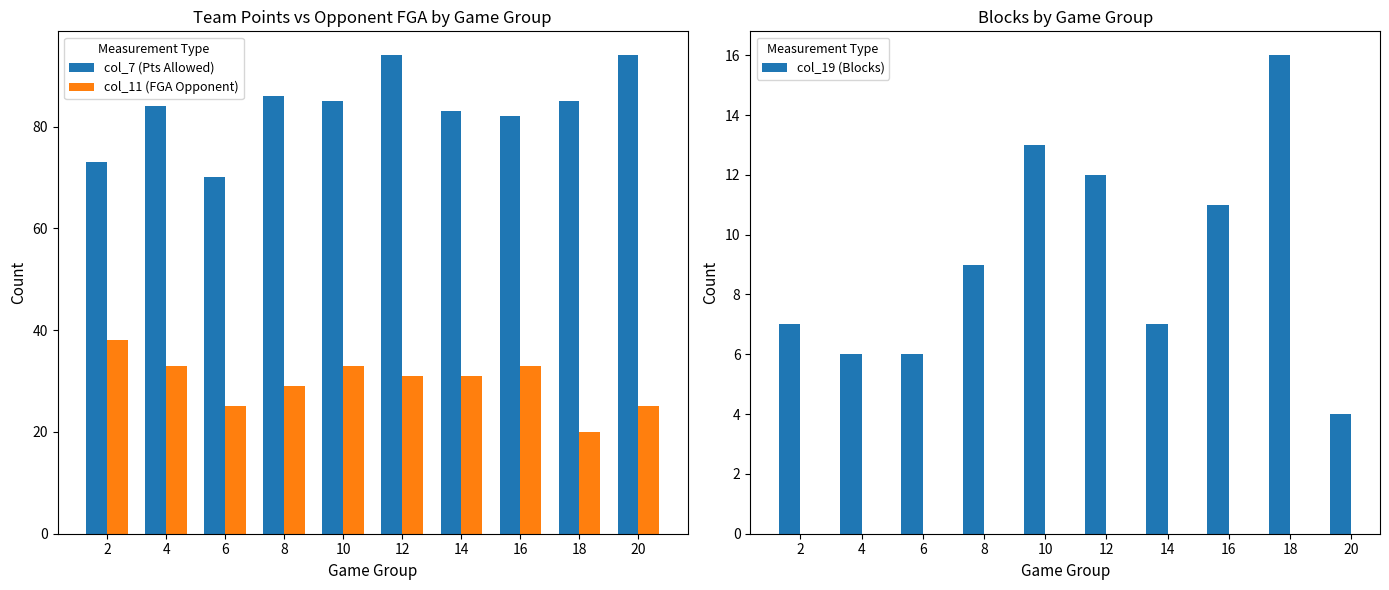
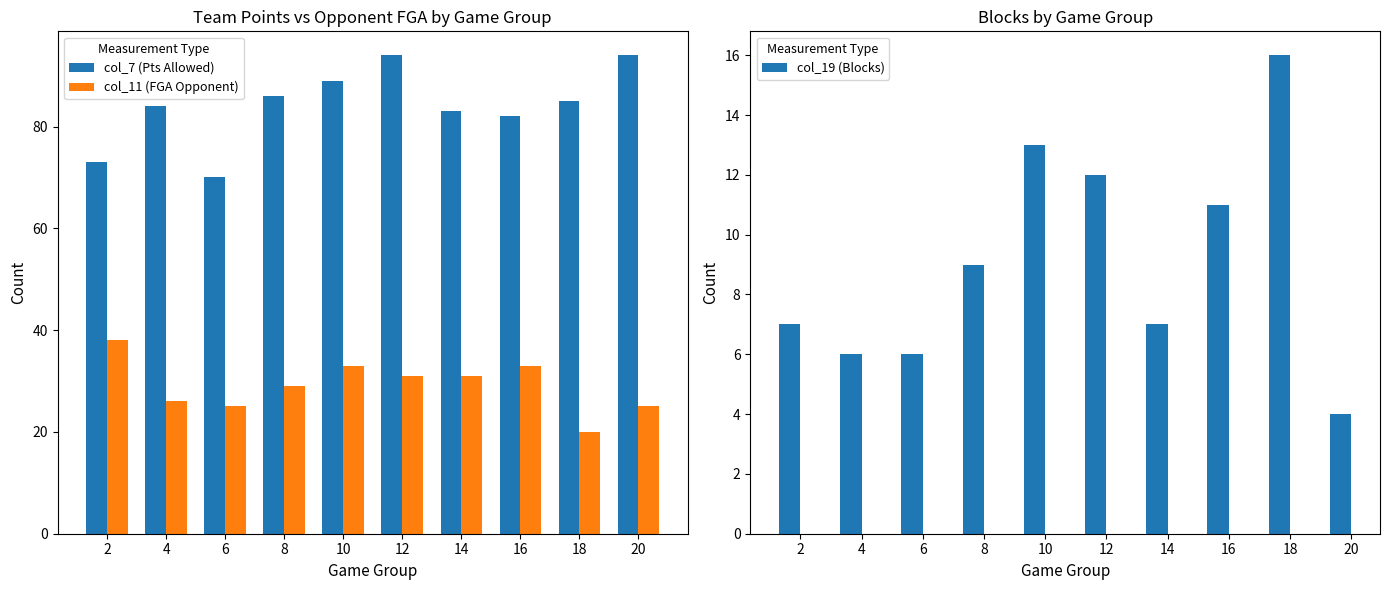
Team Points vs Opponent FGA by Game Group, col_11 (FGA Opponent), 4: 33 -> 26
Team Points vs Opponent FGA by Game Group, col_7 (Pts Allowed), 10: 85 -> 89
